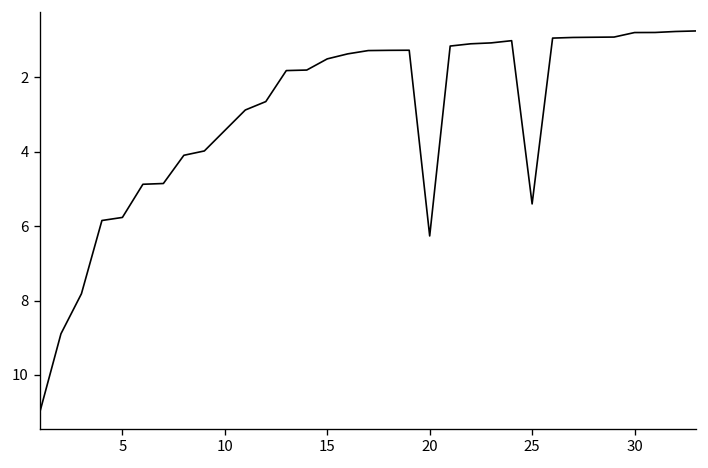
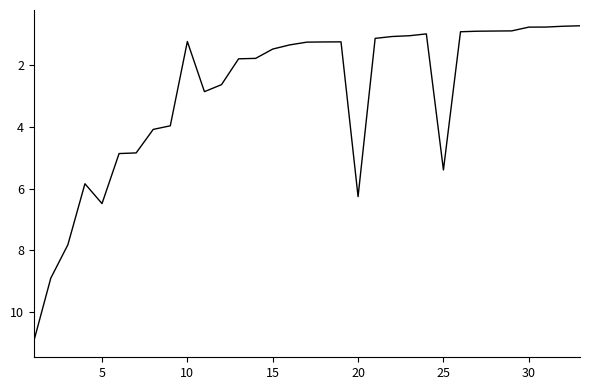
5: 5.8 -> 6.5
10: 3.4 -> 1.3
